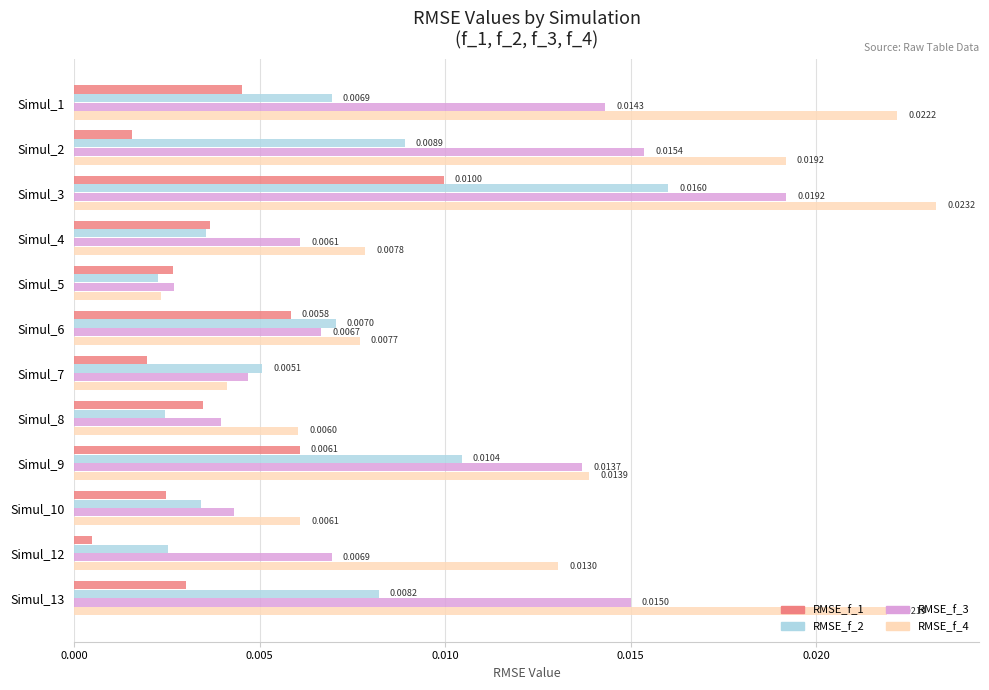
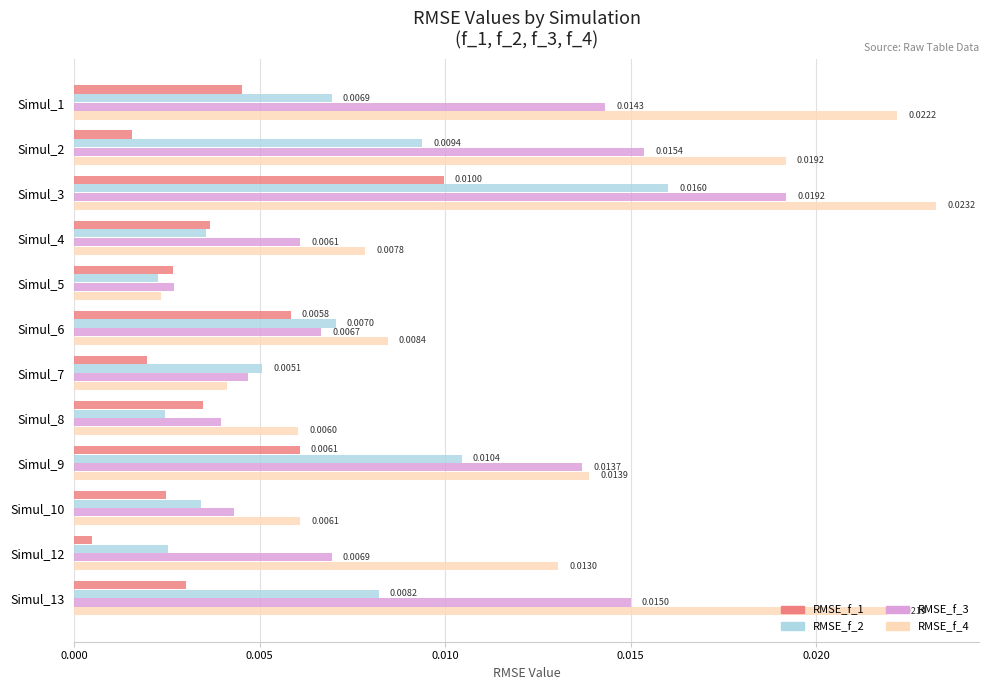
RMSE_f_2, Simul_2: 0.0089 -> 0.0094
RMSE_f_4, Simul_6: 0.0077 -> 0.0084
